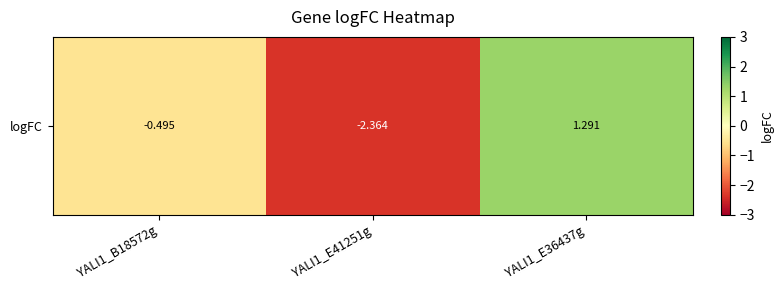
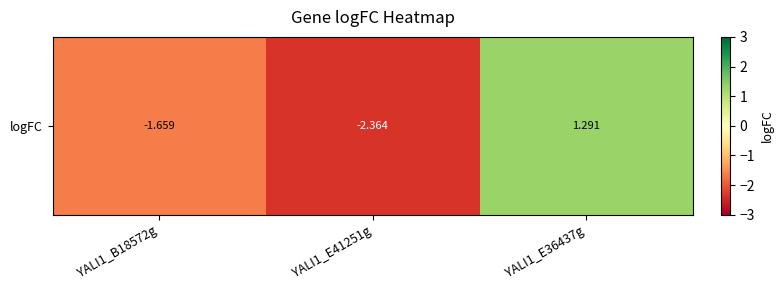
logFC, YALI1_B18572g: -0.495 -> -1.659
